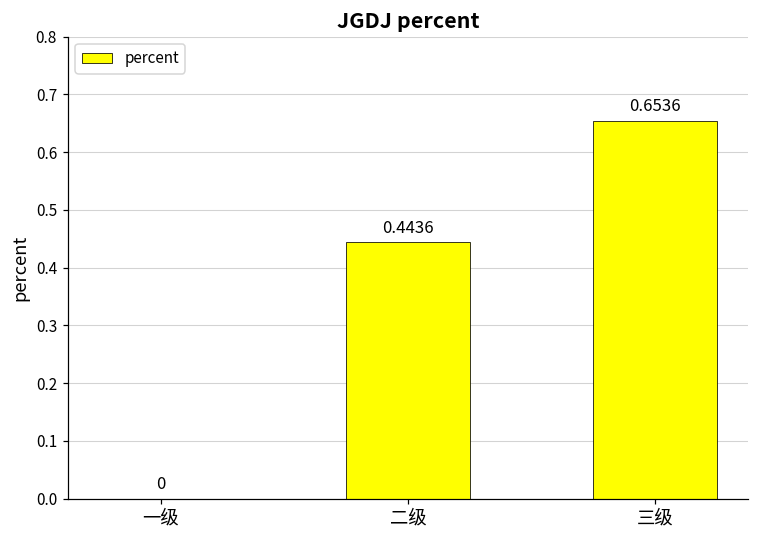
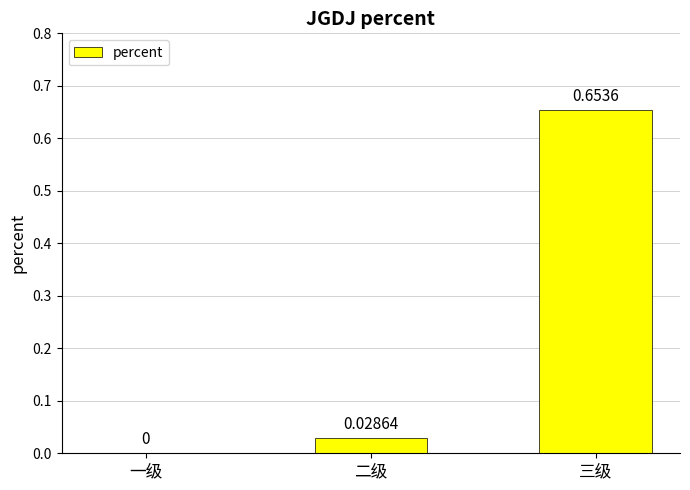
二级: 0.4436 -> 0.02864
